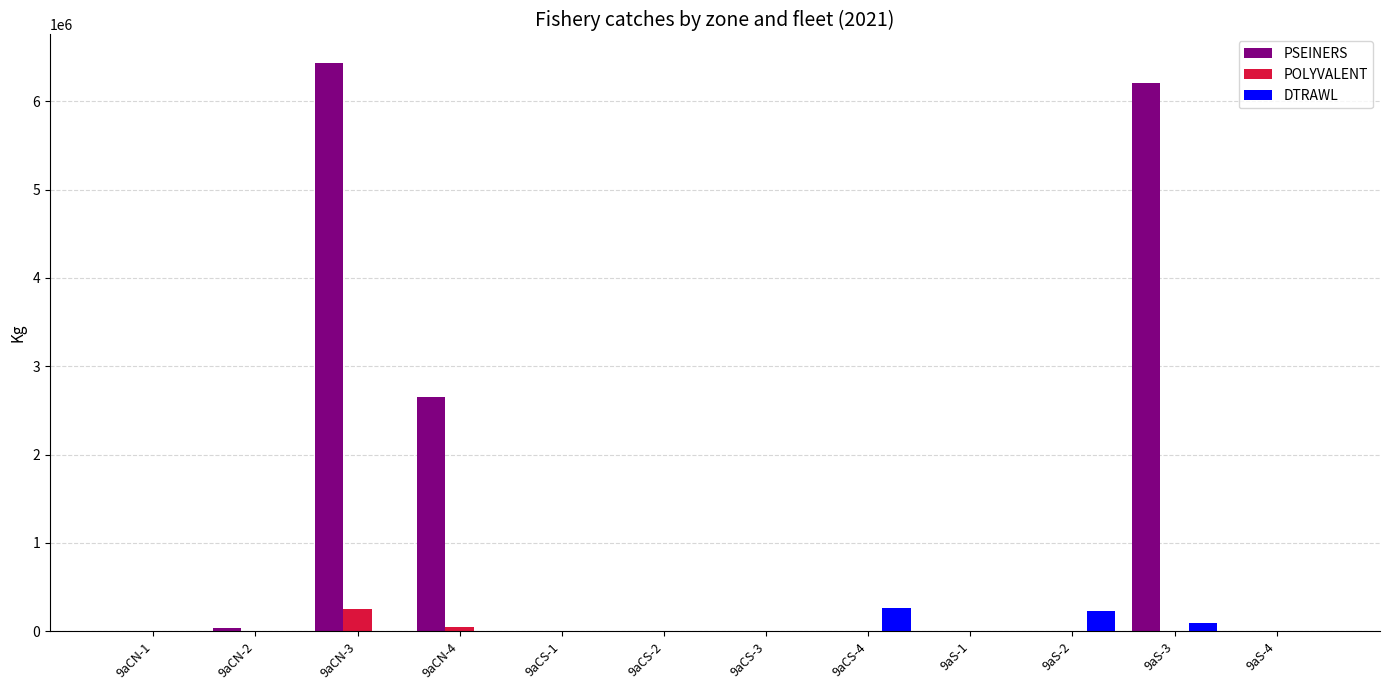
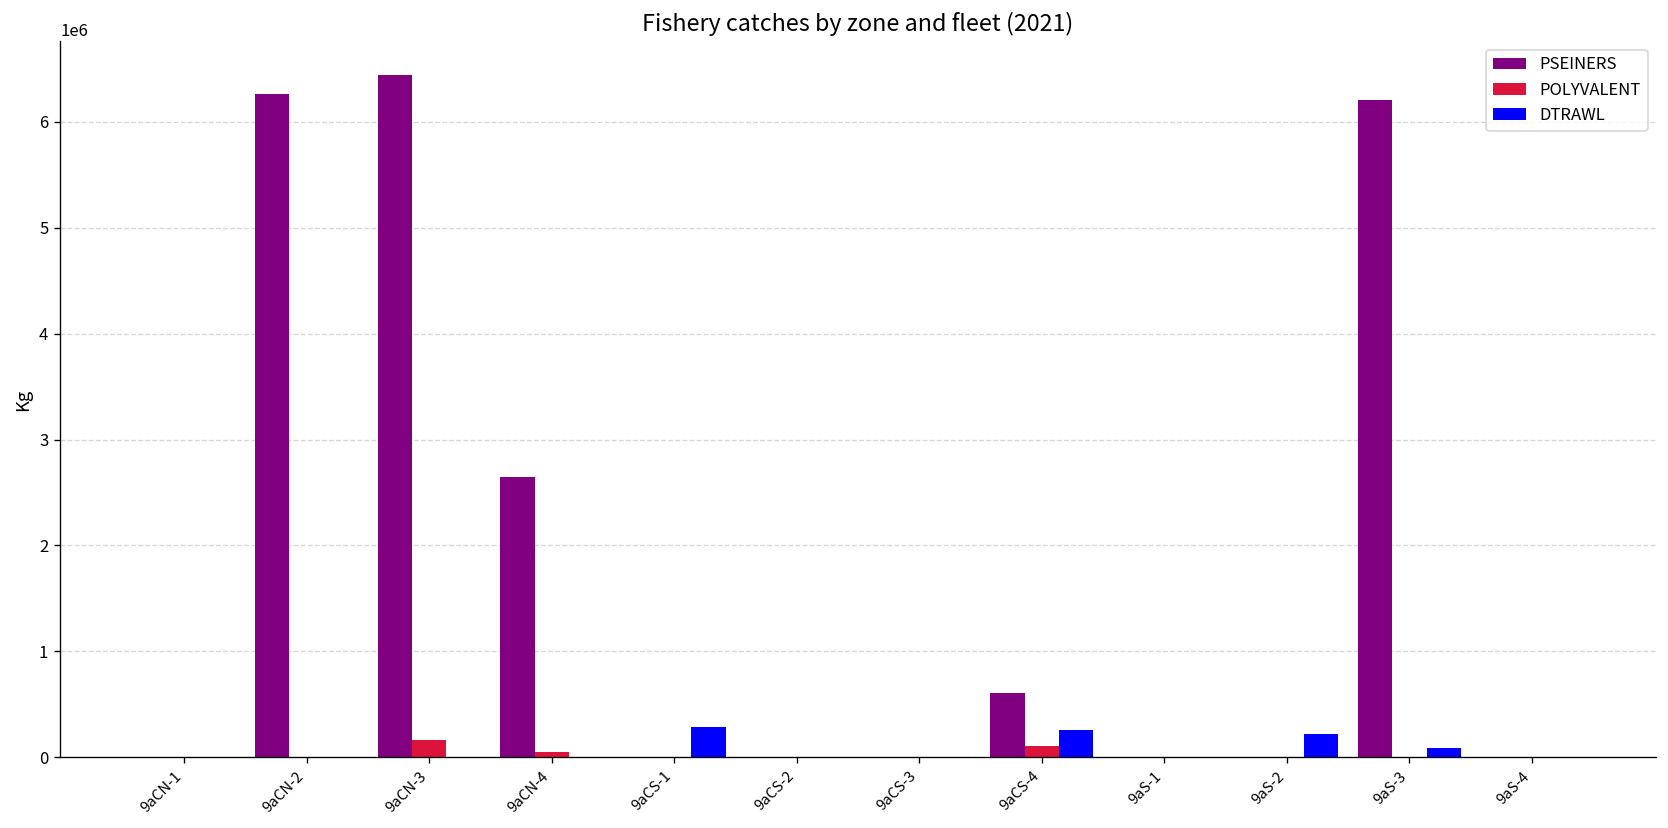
PSEINERS, 9aCN-2: 0 -> 6300000
POLYVALENT, 9aCN-3: 300000 -> 200000
DTRAWL, 9aCS-1: 0 -> 300000
PSEINERS, 9aCS-4: 0 -> 600000
POLYVALENT, 9aCS-4: 0 -> 100000
